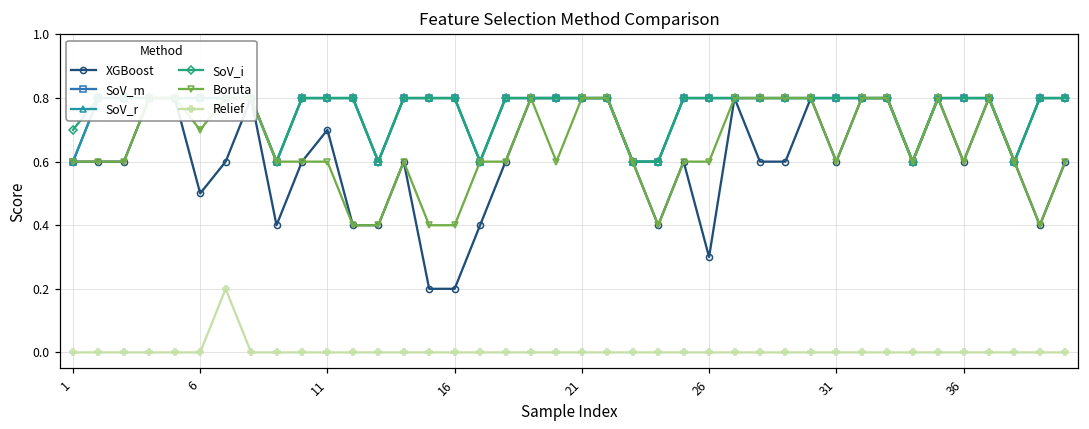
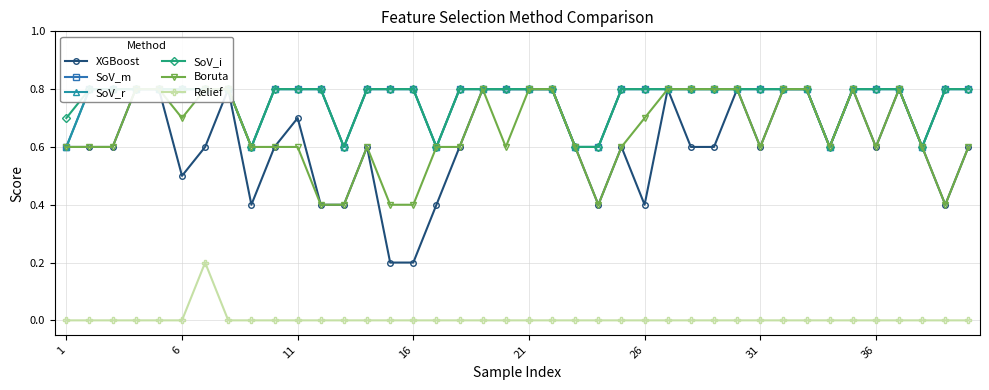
XGBoost, 26: 0.3 -> 0.4
Boruta, 26: 0.6 -> 0.7
